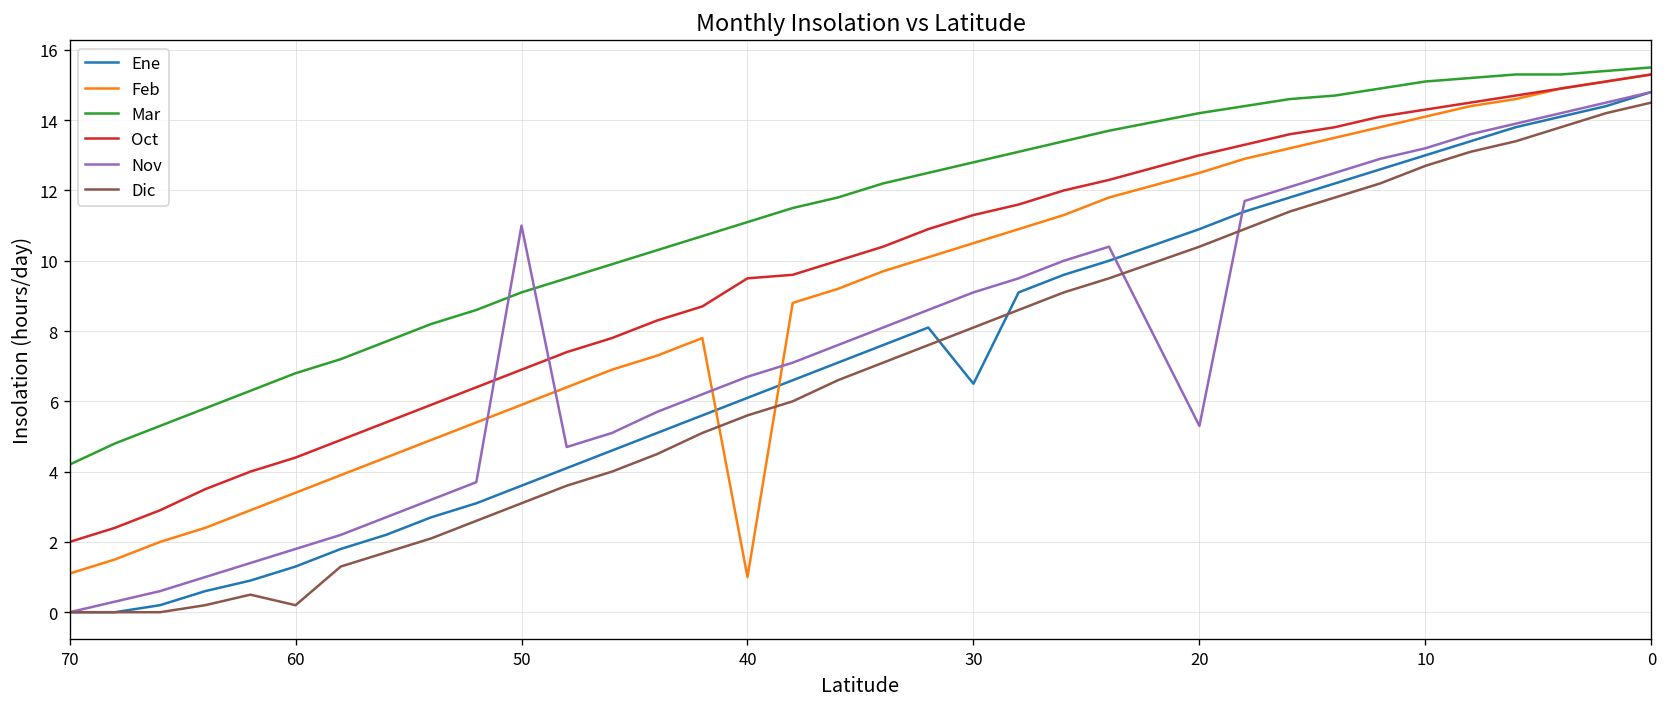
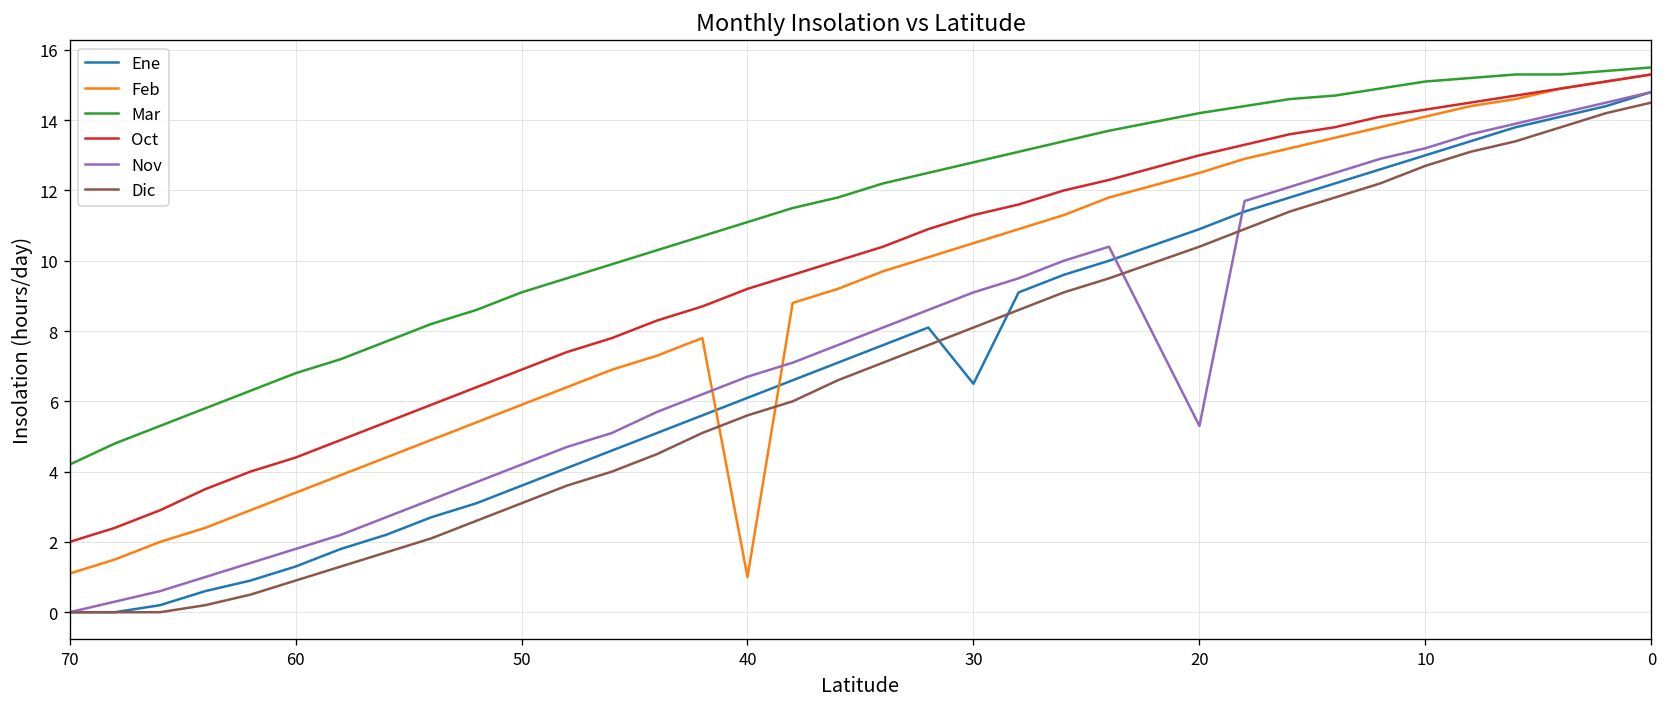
Dic, 60: 0.2 -> 0.9
Nov, 50: 11.0 -> 4.2
Oct, 40: 9.5 -> 9.2
